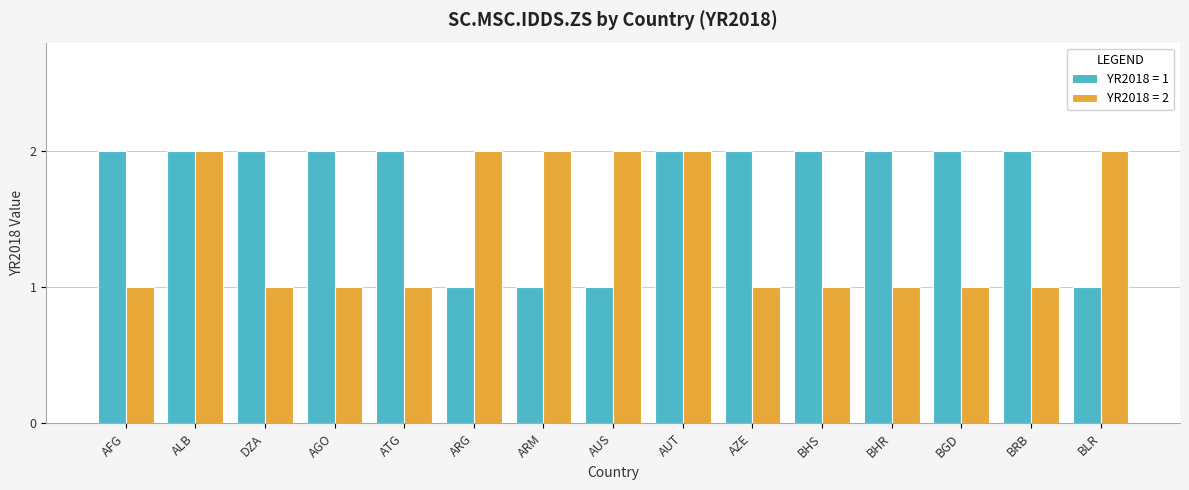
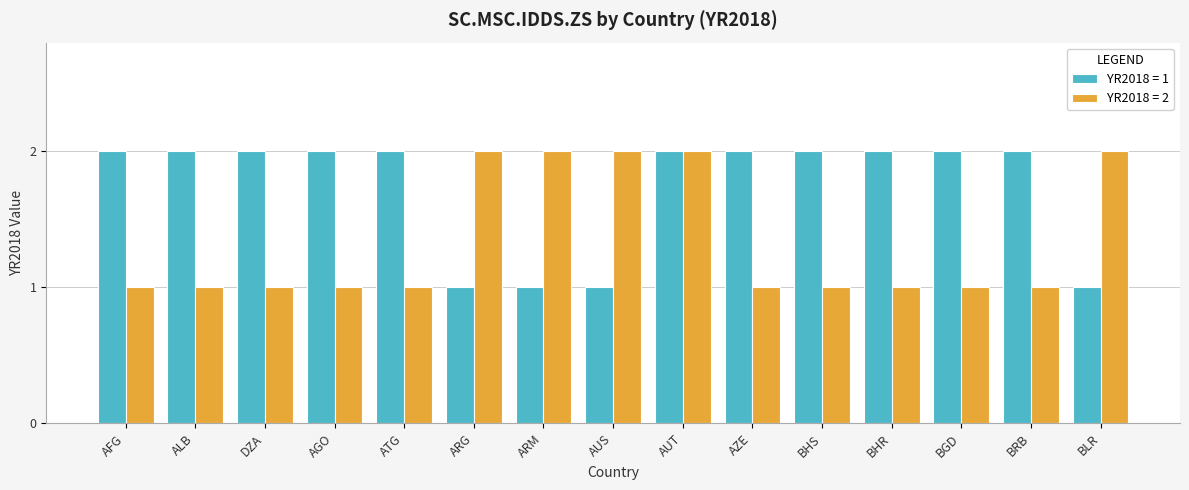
YR2018 = 2, ALB: 2 -> 1
